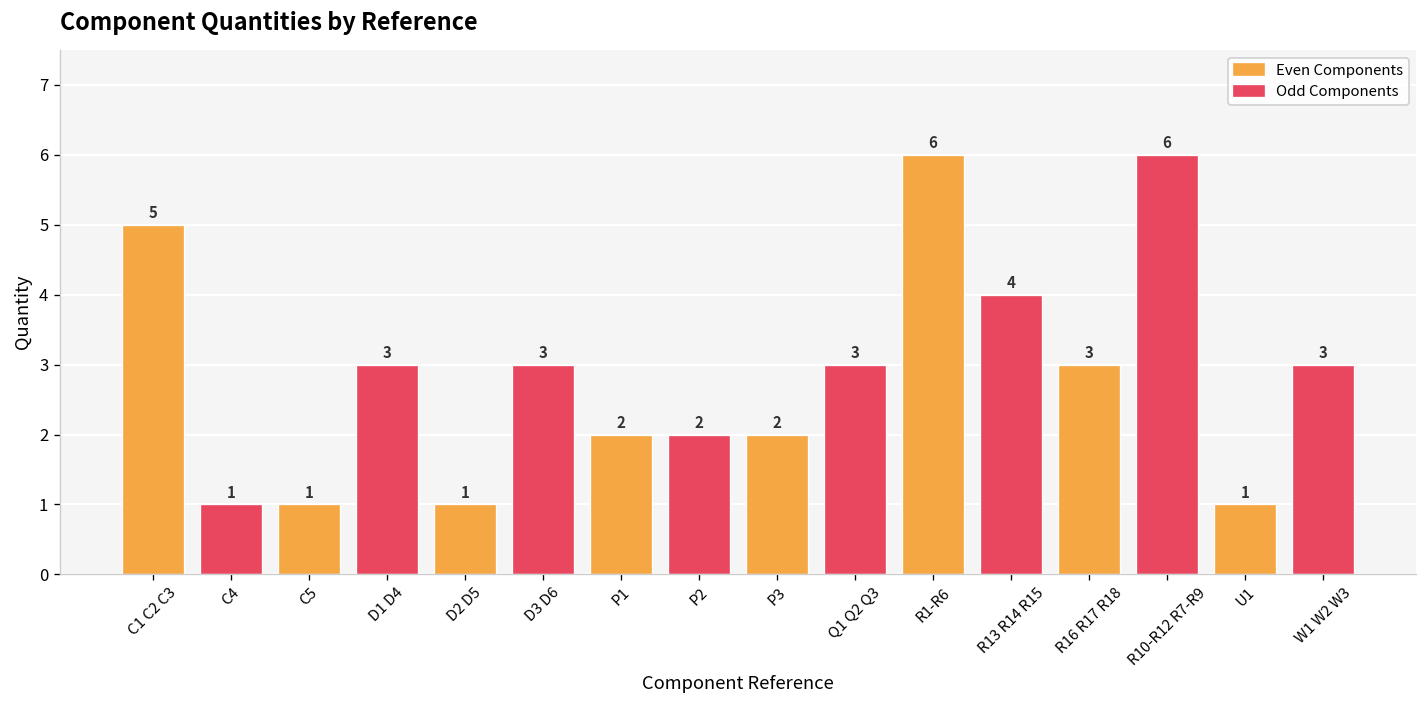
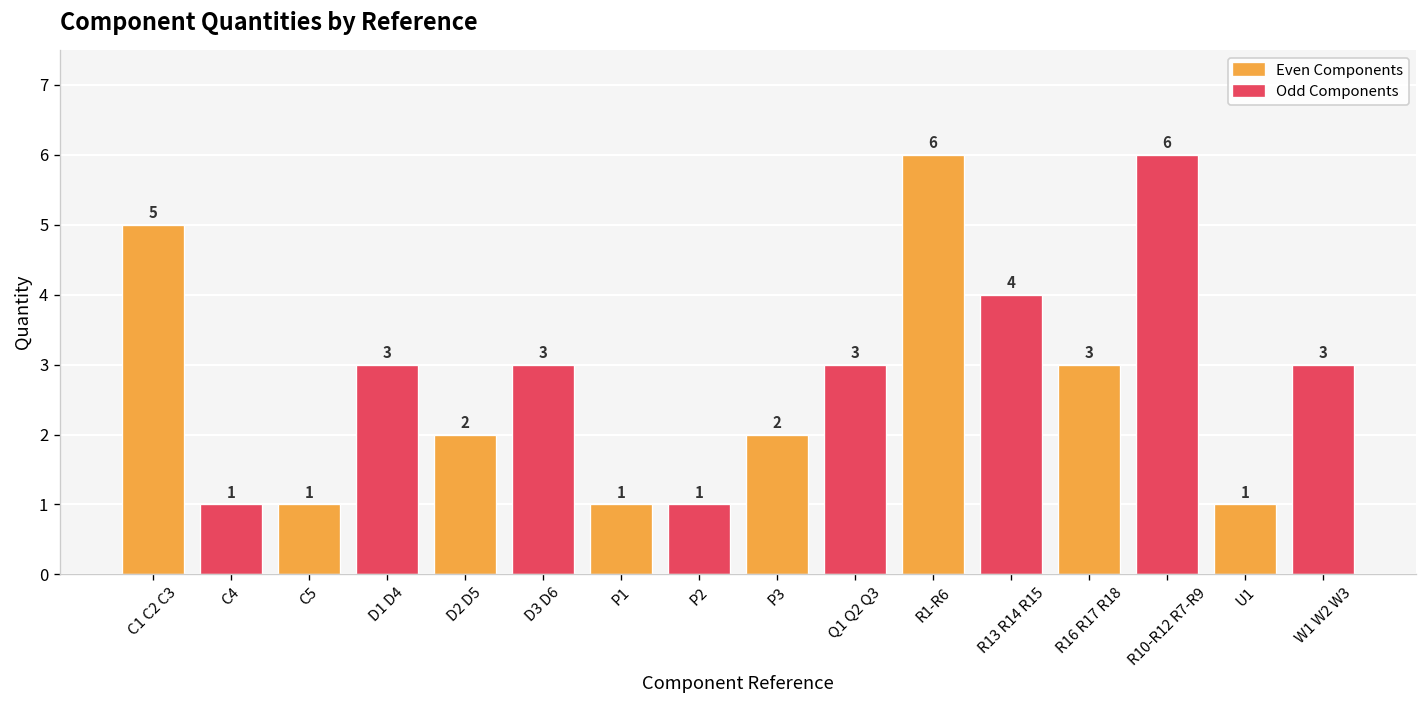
D2 D5: 1 -> 2
P1: 2 -> 1
P2: 2 -> 1
